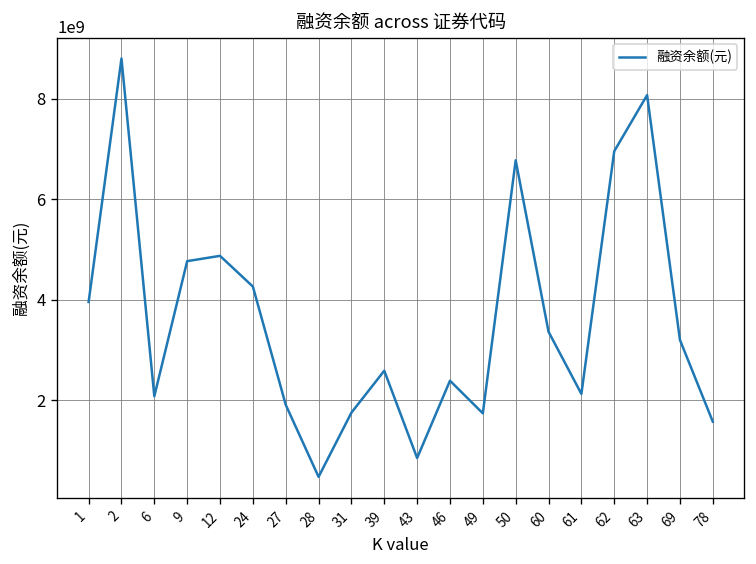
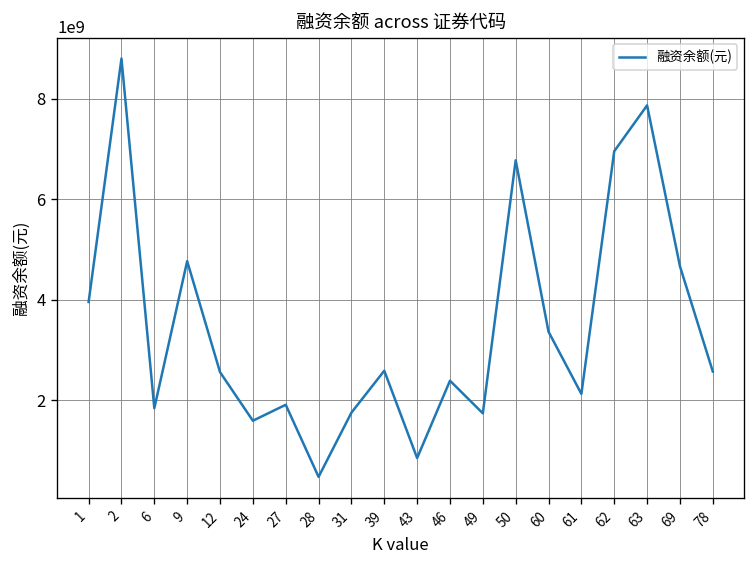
6: 2100000000 -> 1800000000
12: 4900000000 -> 2600000000
24: 4300000000 -> 1600000000
63: 8100000000 -> 7900000000
69: 3200000000 -> 4700000000
78: 1600000000 -> 2600000000
